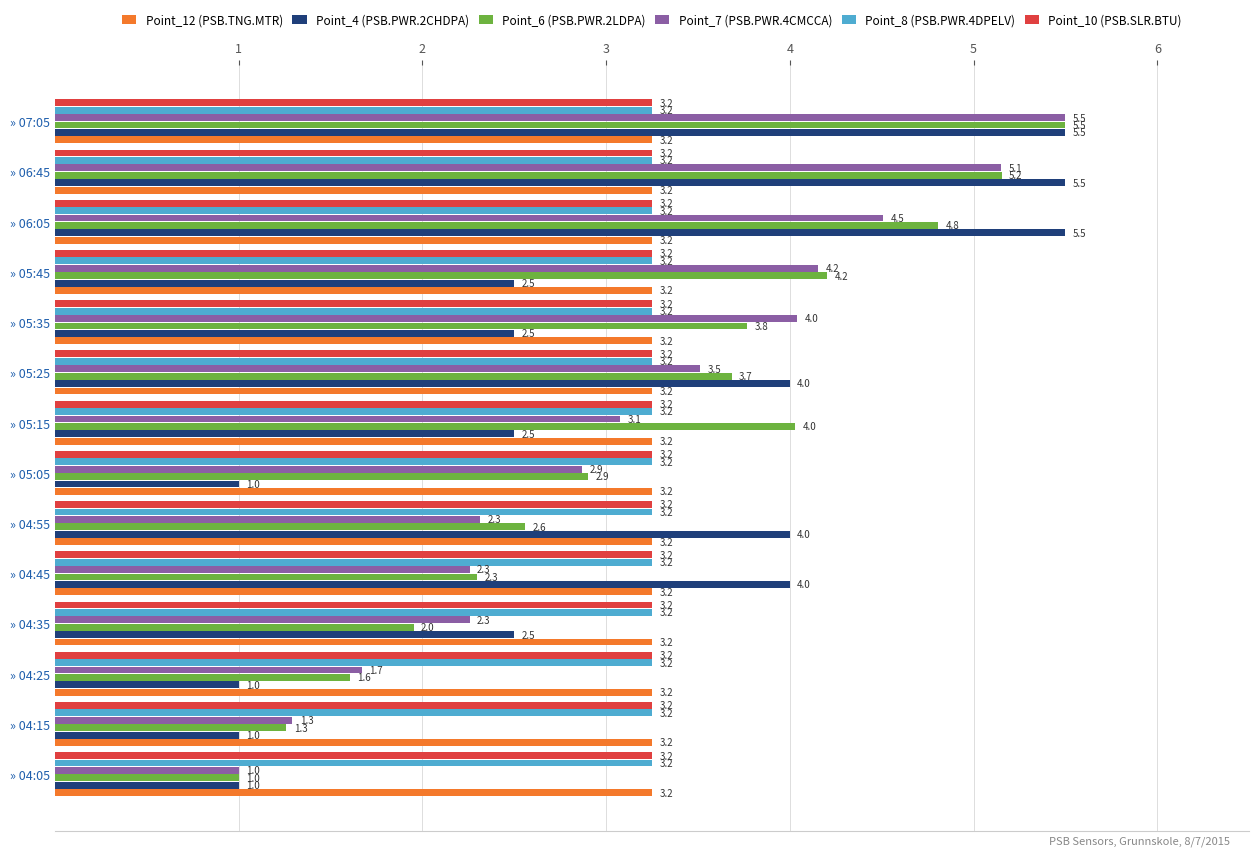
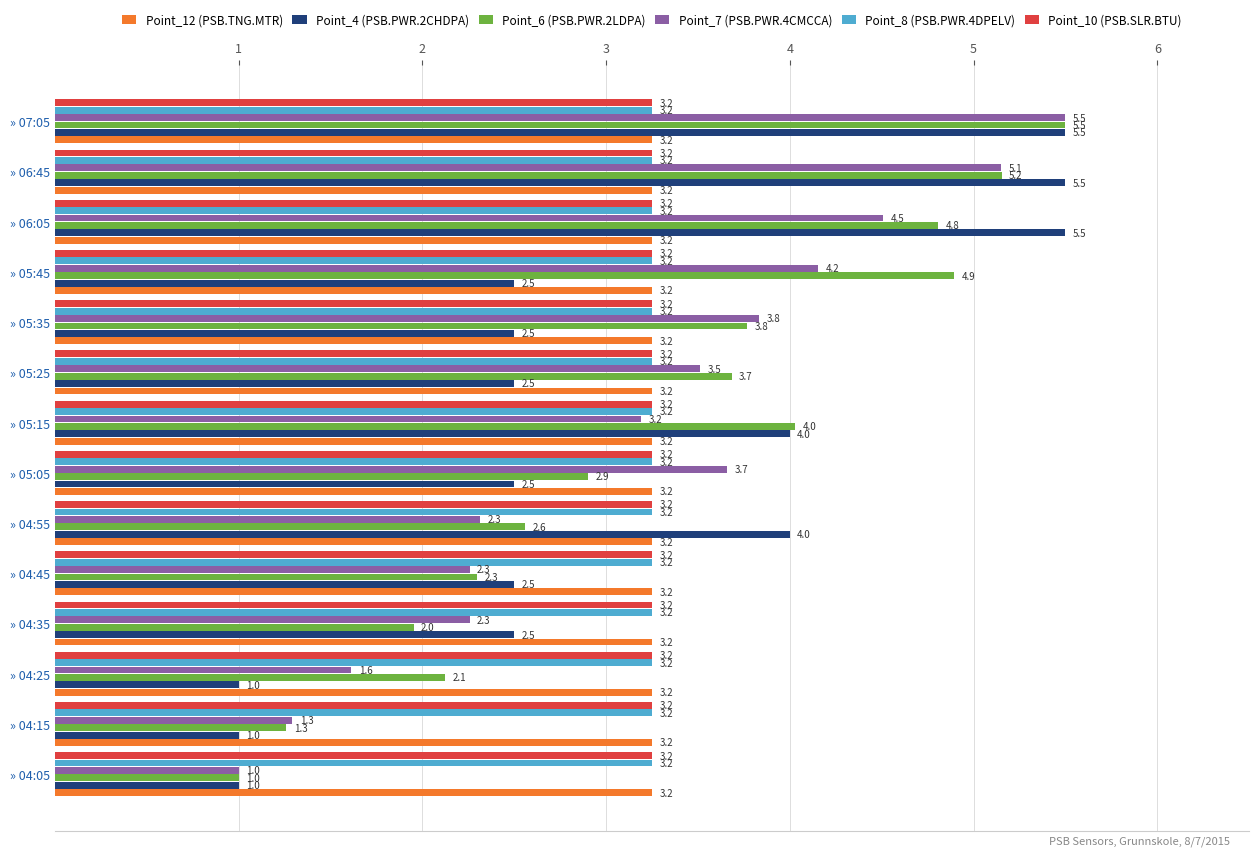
Point_6 (PSB.PWR.2LDPA), » 05:45: 4.2 -> 4.9
Point_7 (PSB.PWR.4CMCCA), » 05:35: 4.0 -> 3.8
Point_4 (PSB.PWR.2CHDPA), » 05:25: 4.0 -> 2.5
Point_7 (PSB.PWR.4CMCCA), » 05:15: 3.1 -> 3.2
Point_4 (PSB.PWR.2CHDPA), » 05:15: 2.5 -> 4.0
Point_7 (PSB.PWR.4CMCCA), » 05:05: 2.9 -> 3.7
Point_4 (PSB.PWR.2CHDPA), » 05:05: 1.0 -> 2.5
Point_4 (PSB.PWR.2CHDPA), » 04:45: 4.0 -> 2.5
Point_7 (PSB.PWR.4CMCCA), » 04:25: 1.7 -> 1.6
Point_6 (PSB.PWR.2LDPA), » 04:25: 1.6 -> 2.1
